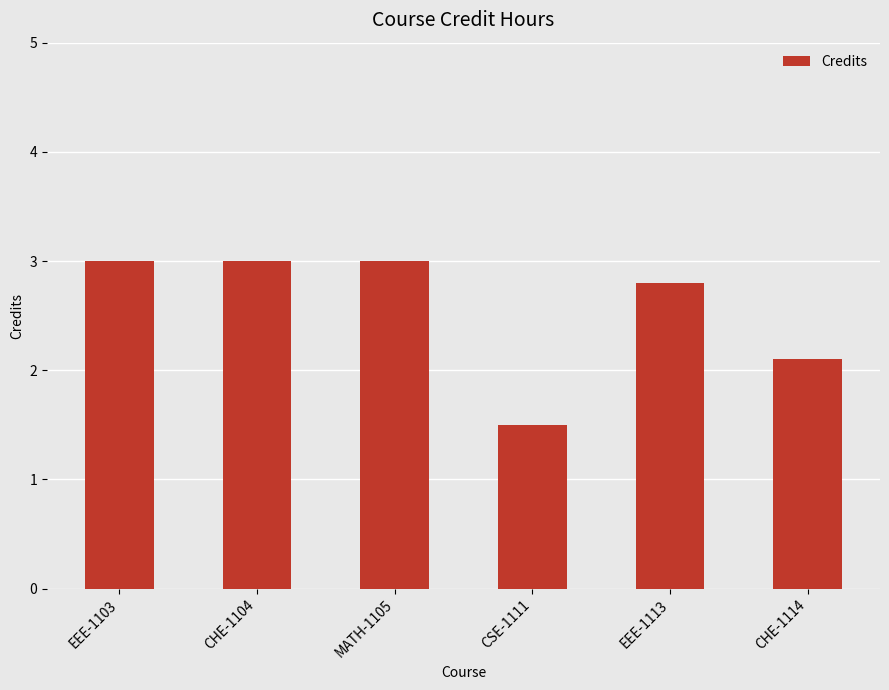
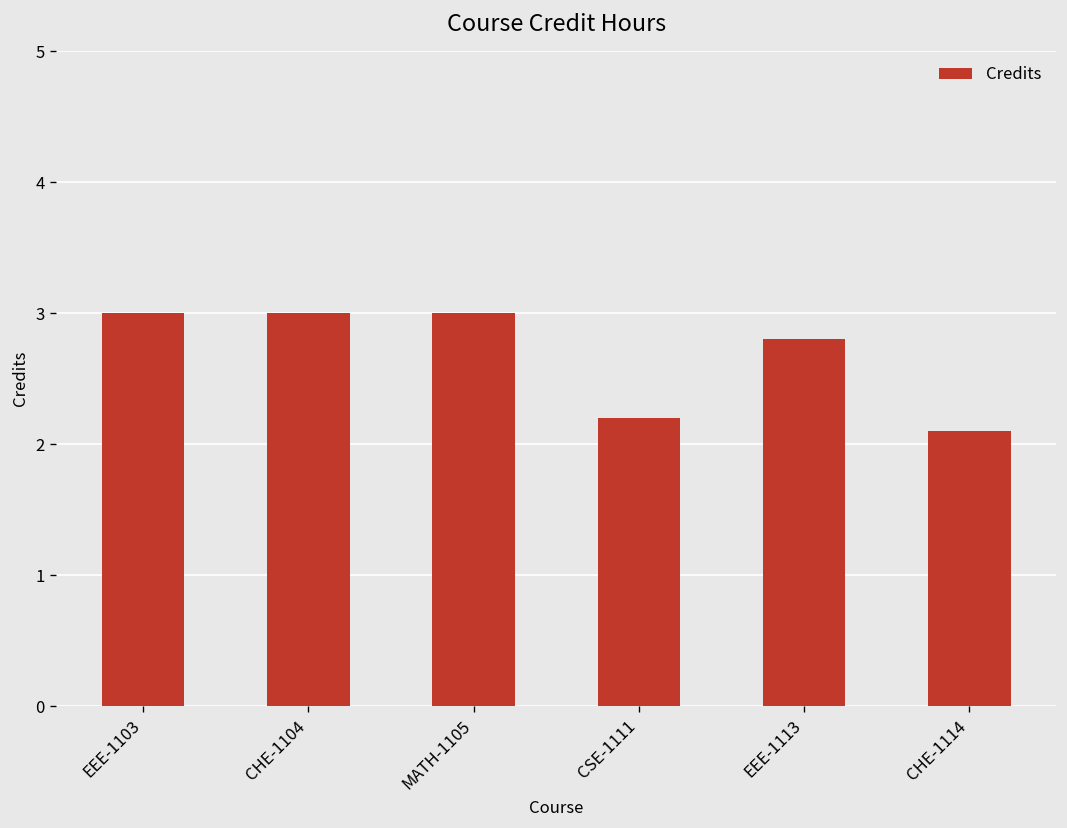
CSE-1111: 1.5 -> 2.2
